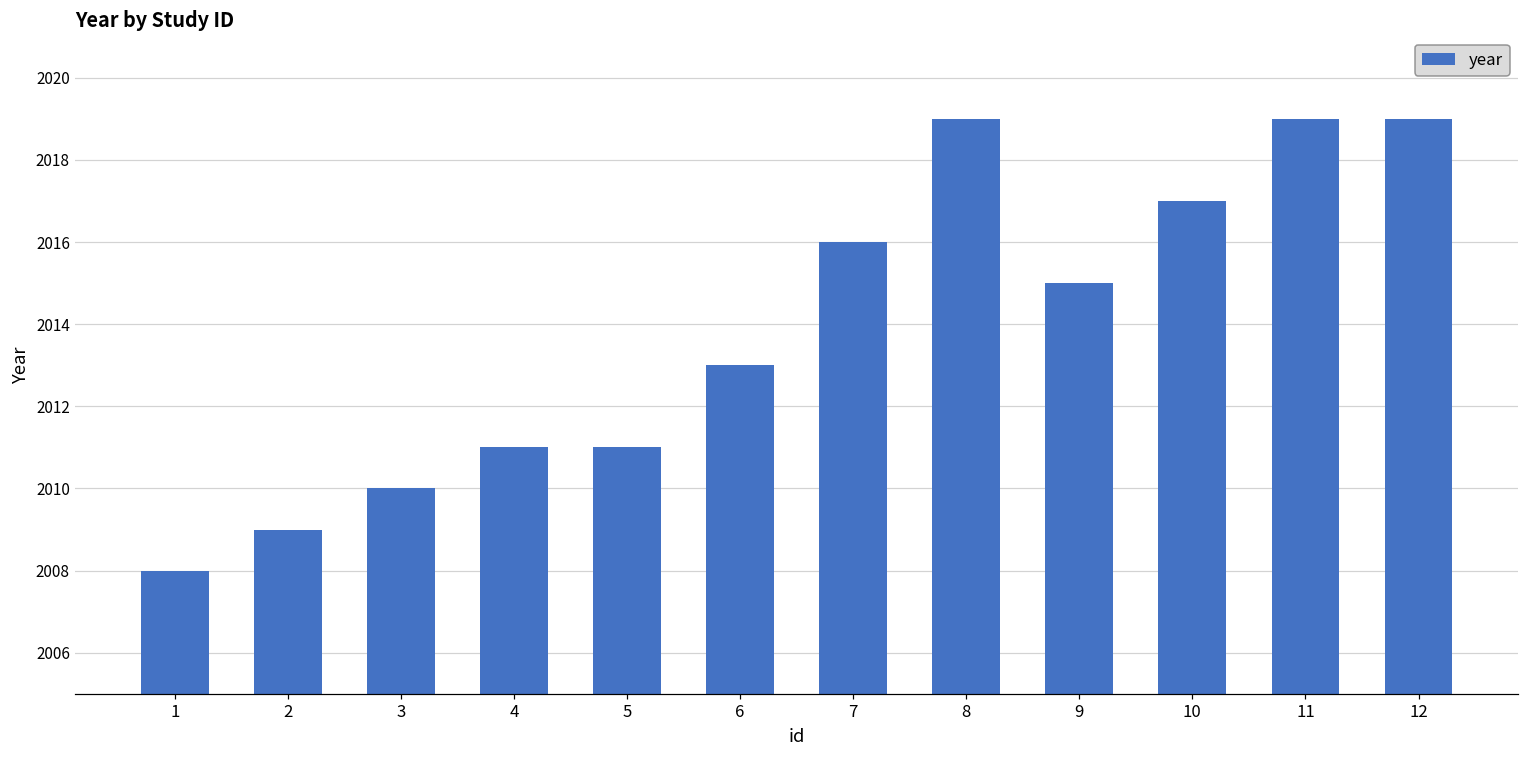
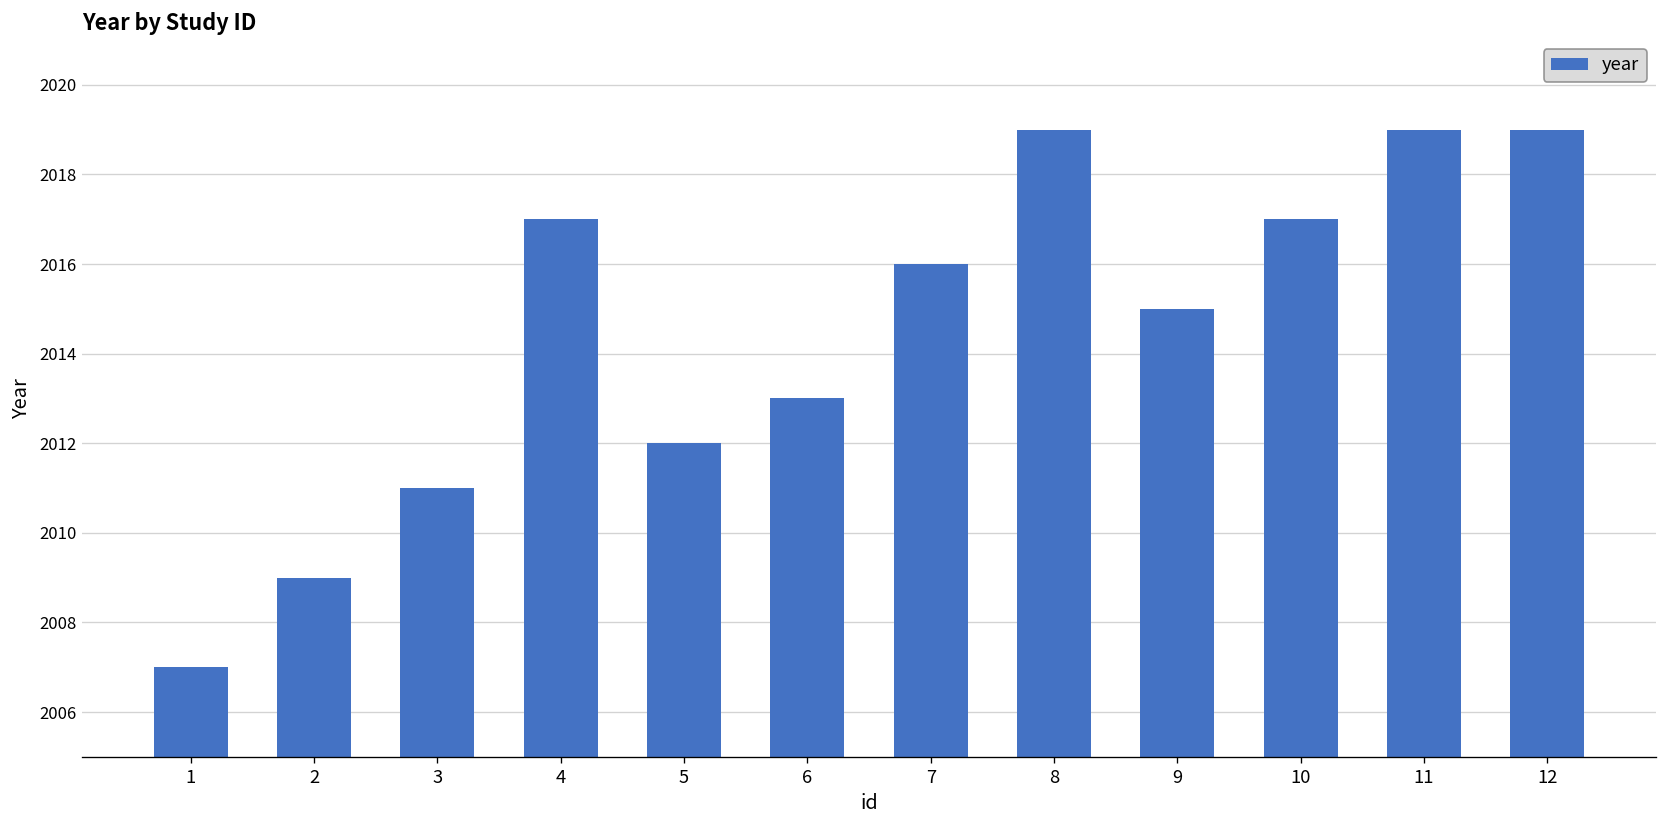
1: 2008 -> 2007
3: 2010 -> 2011
4: 2011 -> 2017
5: 2011 -> 2012
